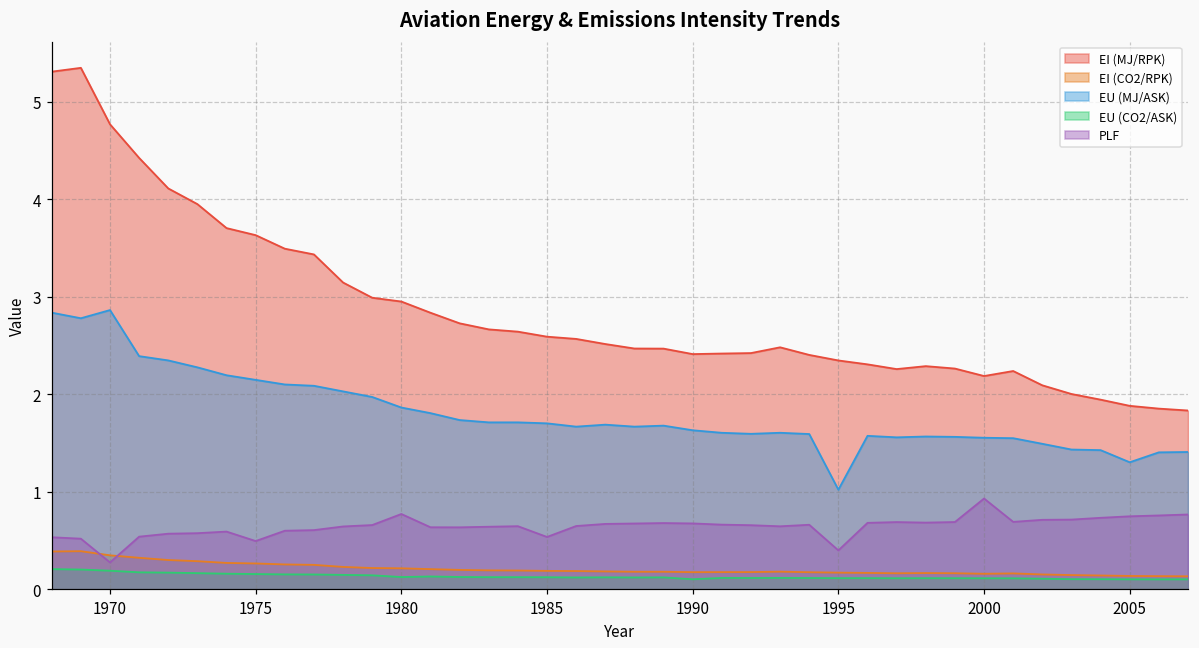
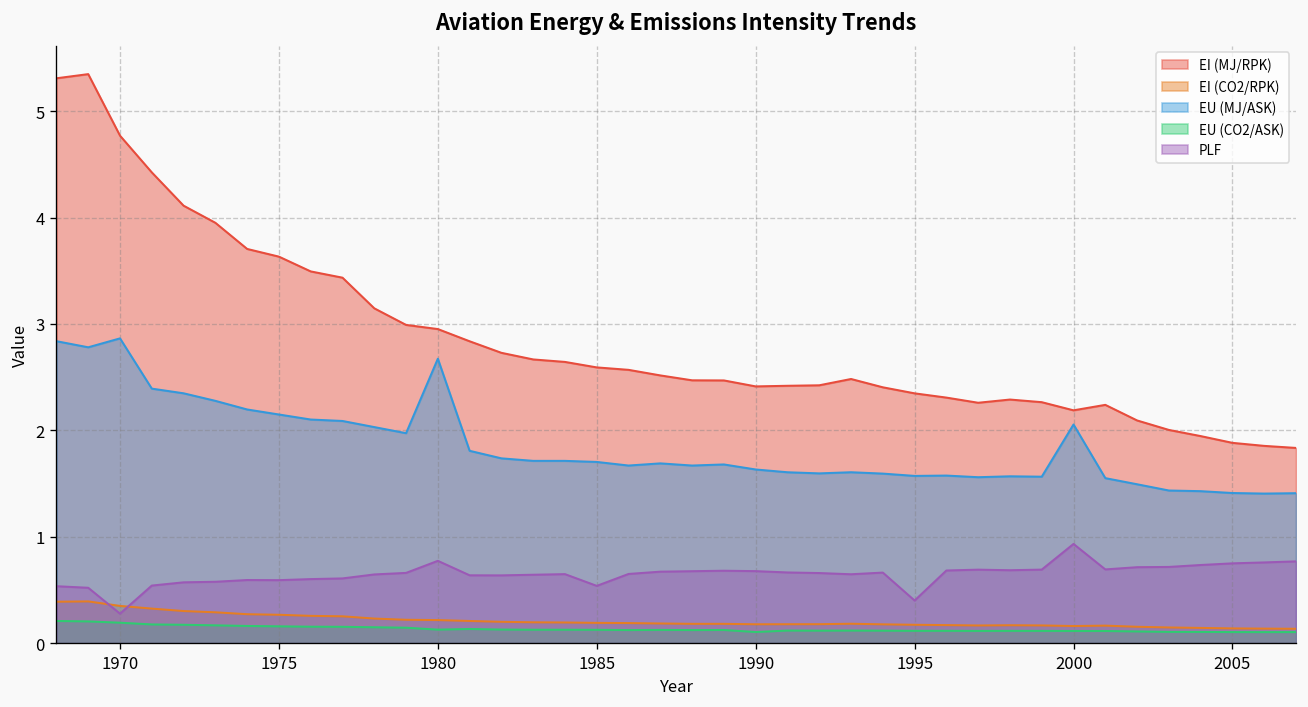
PLF, 1975: 0.5 -> 0.6
EU (MJ/ASK), 1980: 1.9 -> 2.7
EU (MJ/ASK), 1995: 1.0 -> 1.6
EU (MJ/ASK), 2000: 1.6 -> 2.1
EU (MJ/ASK), 2005: 1.3 -> 1.4
